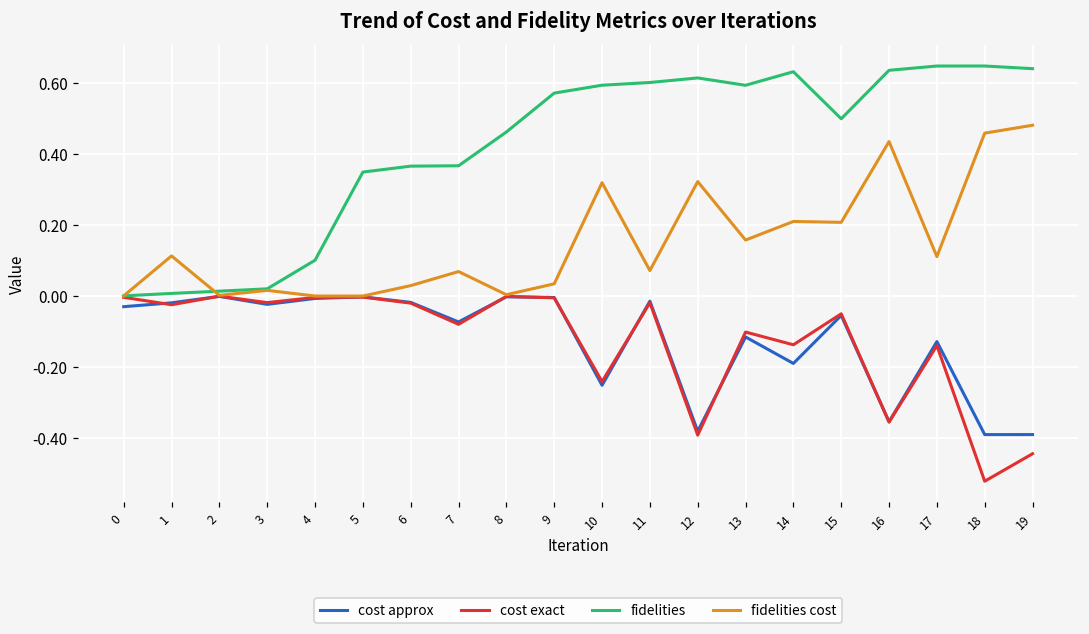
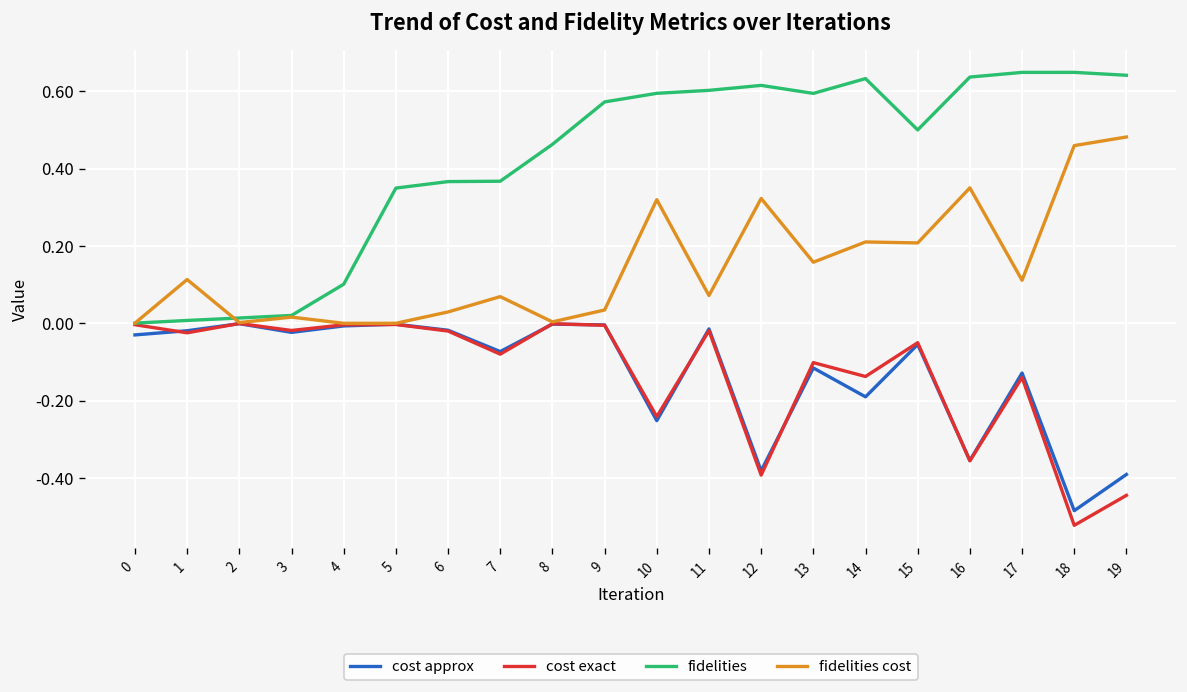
fidelities cost, 16: 0.44 -> 0.35
cost approx, 18: -0.39 -> -0.48
